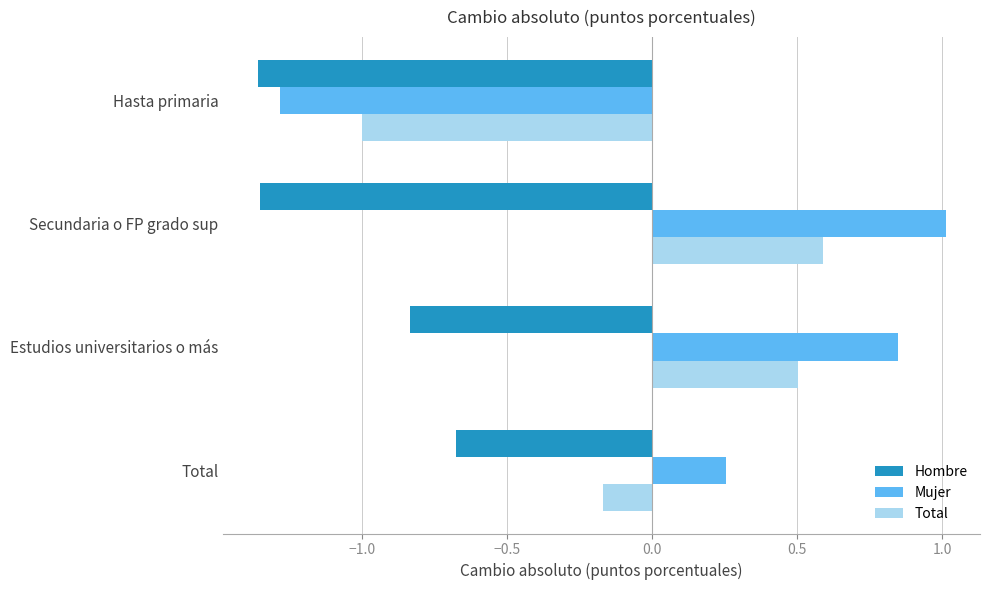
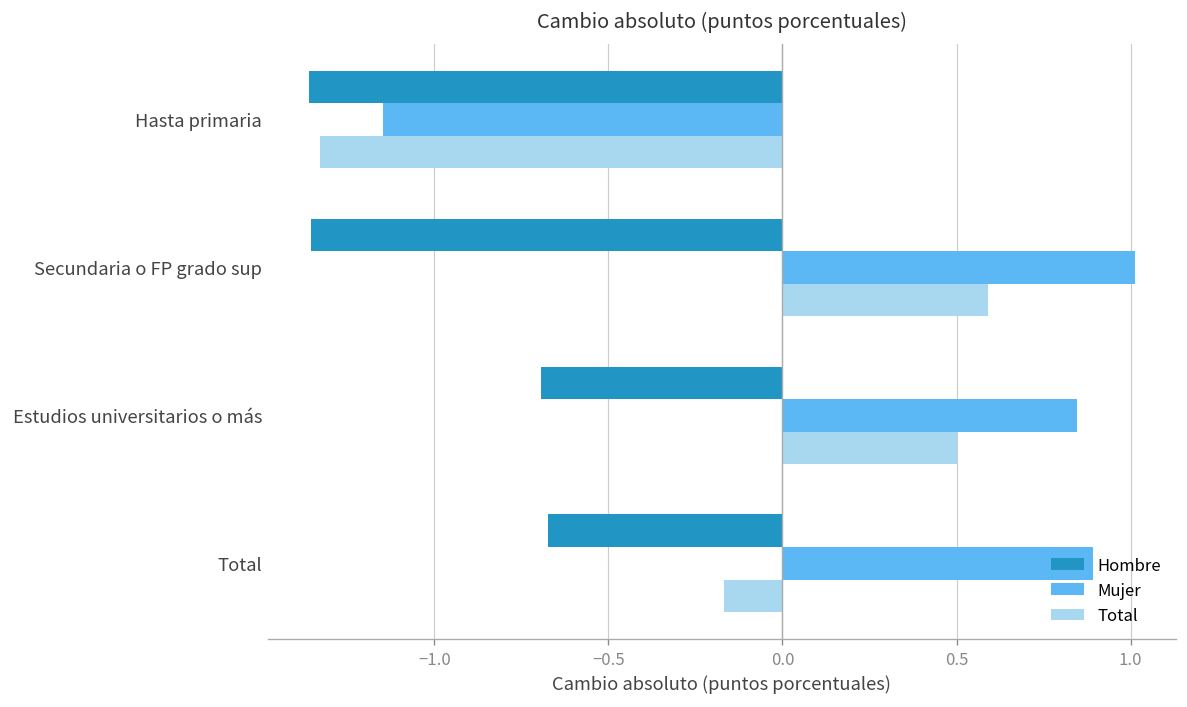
Mujer, Hasta primaria: -1.28 -> -1.15
Total, Hasta primaria: -1.00 -> -1.33
Hombre, Estudios universitarios o más: -0.83 -> -0.69
Mujer, Total: 0.25 -> 0.89
